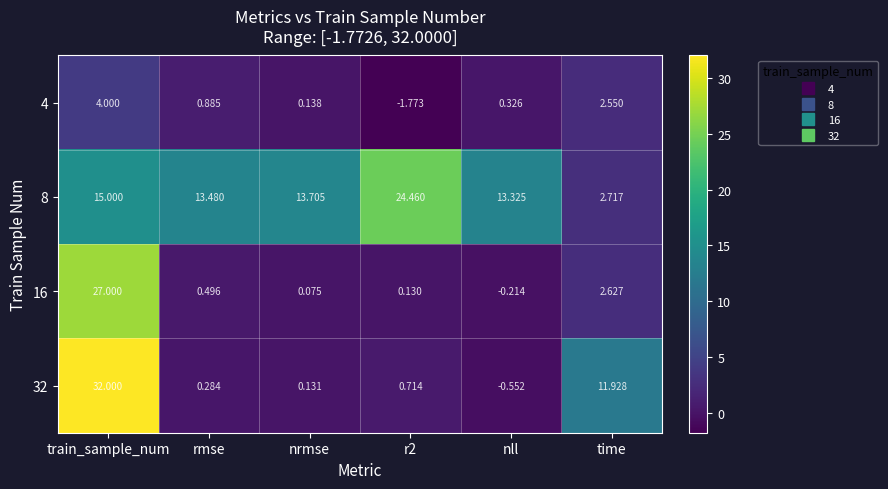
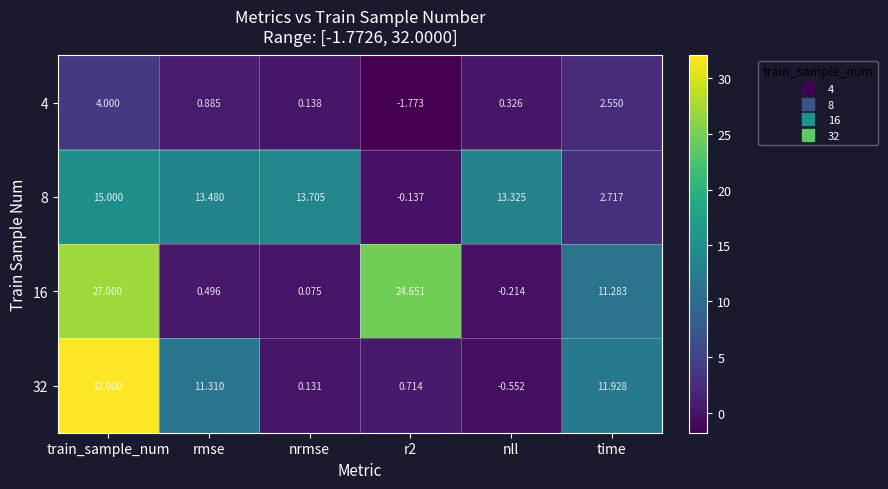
8, r2: 24.460 -> -0.137
16, r2: 0.130 -> 24.651
16, time: 2.627 -> 11.283
32, rmse: 0.284 -> 11.310
